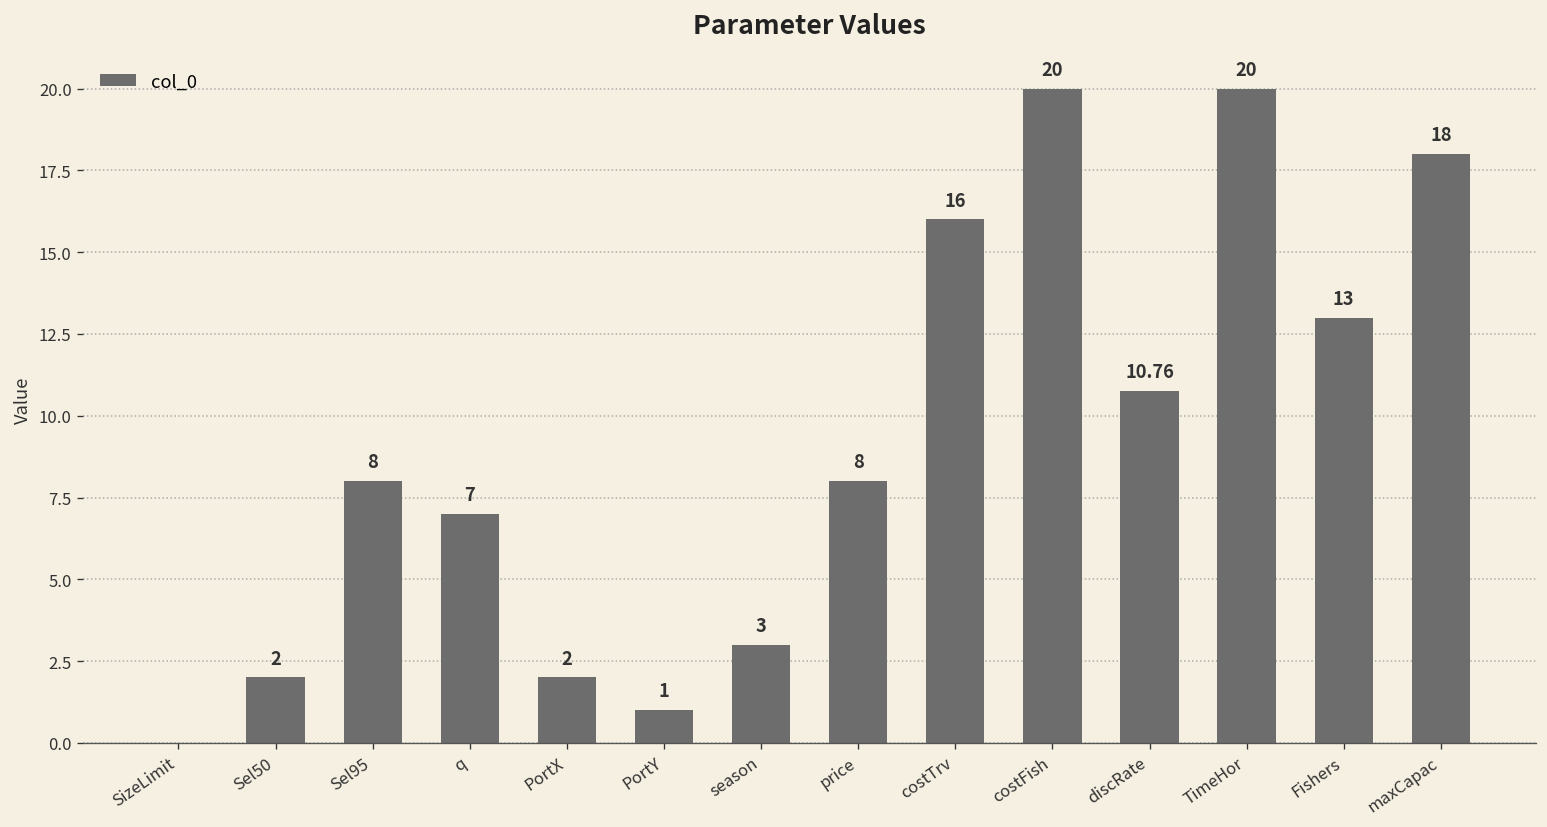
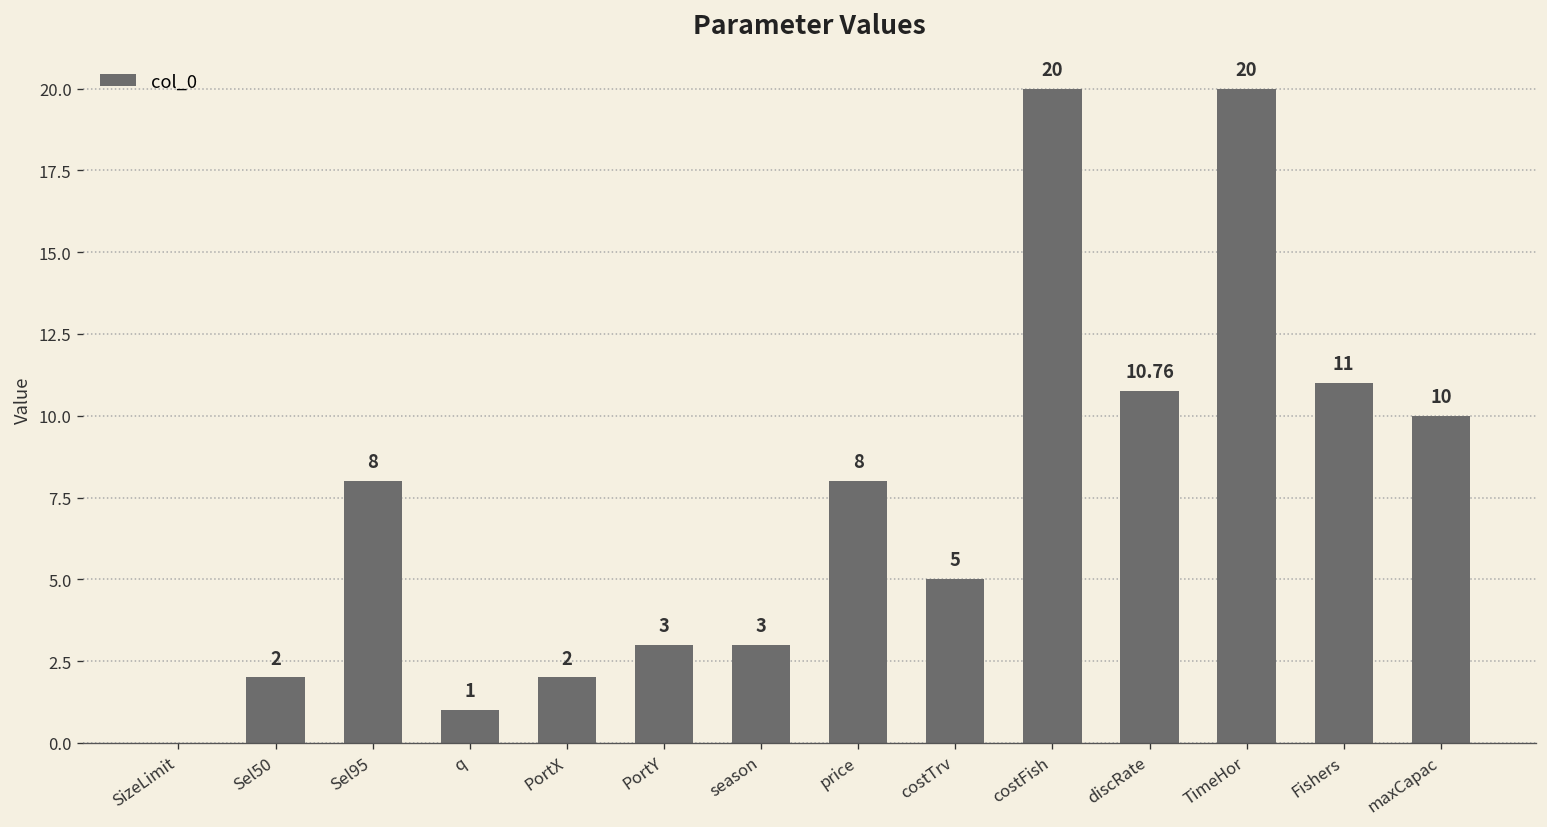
q: 7 -> 1
PortY: 1 -> 3
costTrv: 16 -> 5
Fishers: 13 -> 11
maxCapac: 18 -> 10
